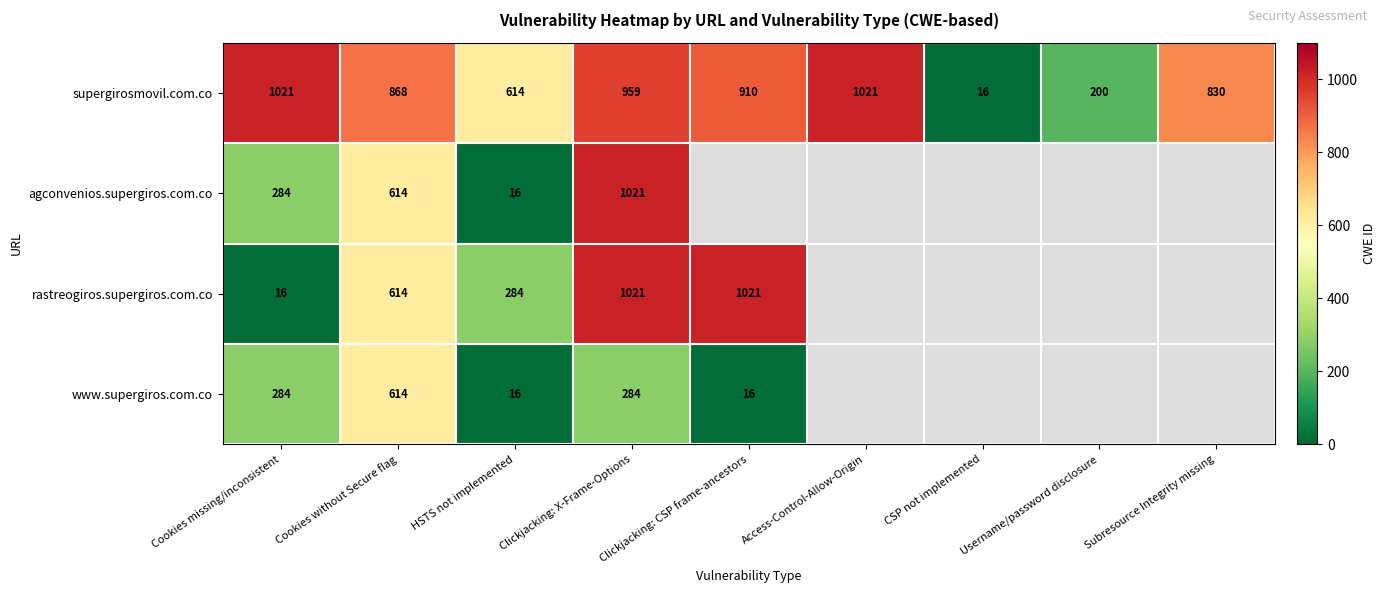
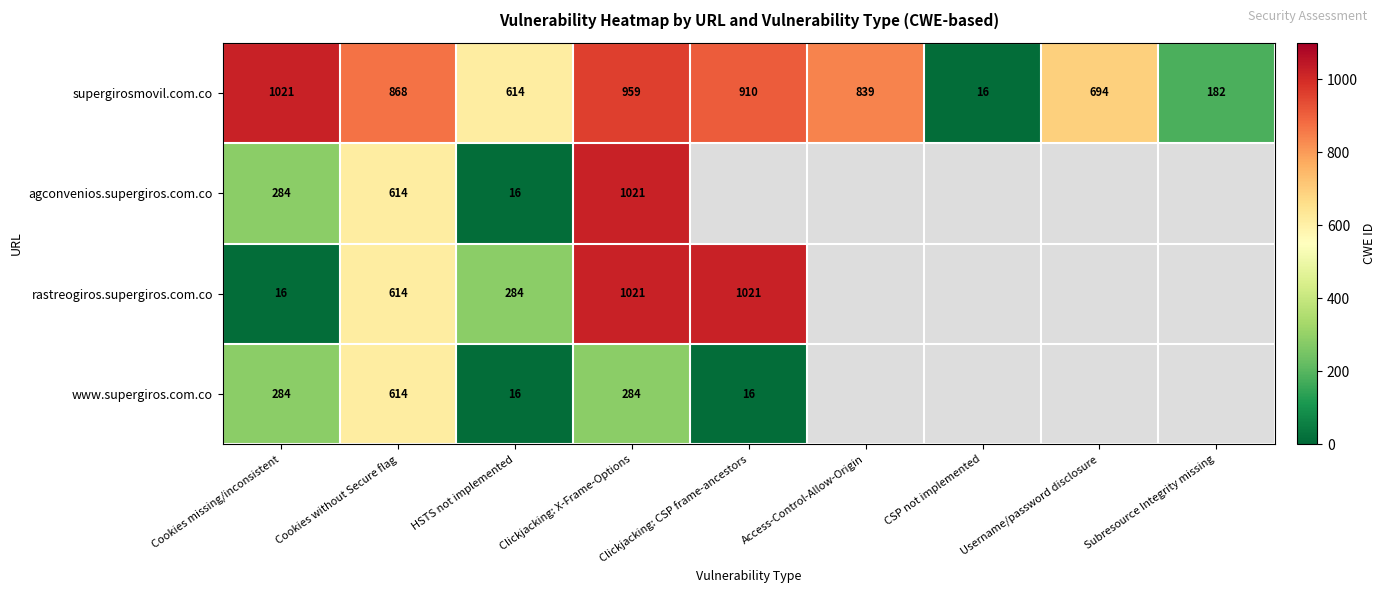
supergirosmovil.com.co, Access-Control-Allow-Origin: 1021 -> 839
supergirosmovil.com.co, Username/password disclosure: 200 -> 694
supergirosmovil.com.co, Subresource Integrity missing: 830 -> 182
